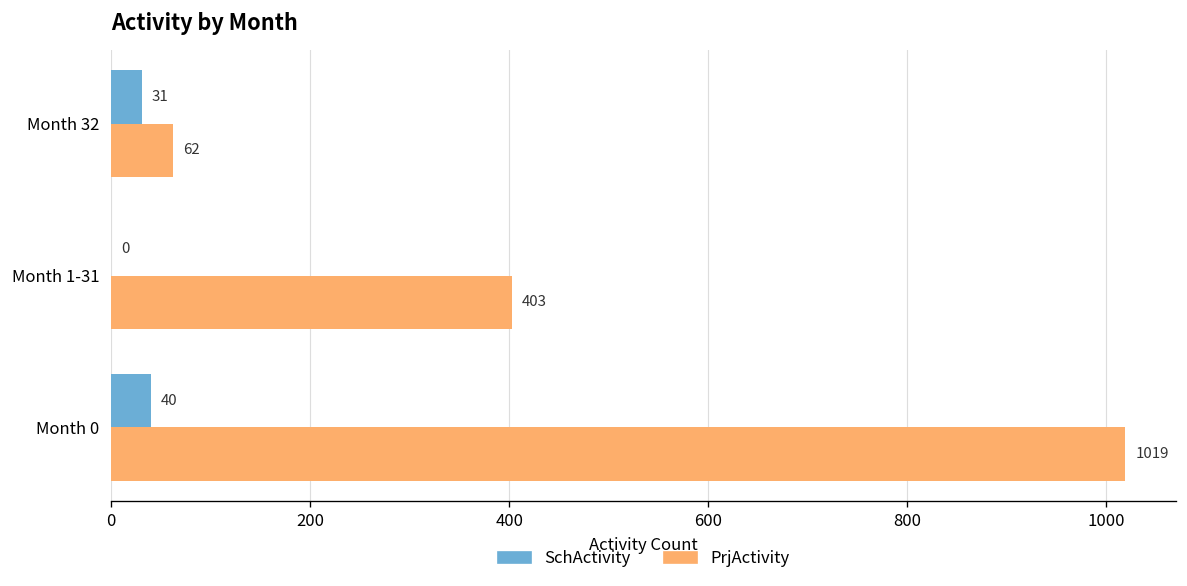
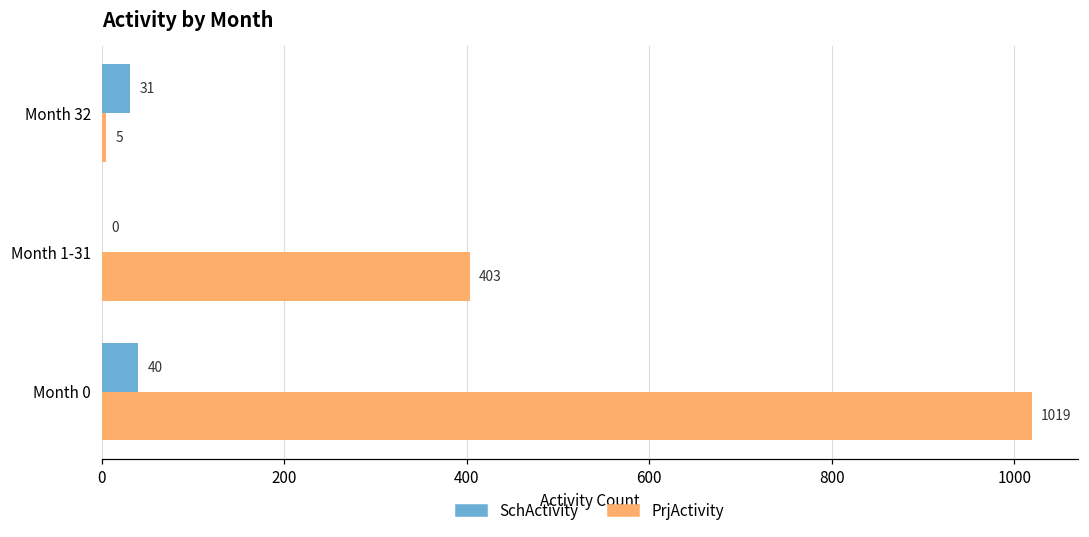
PrjActivity, Month 32: 62 -> 5
